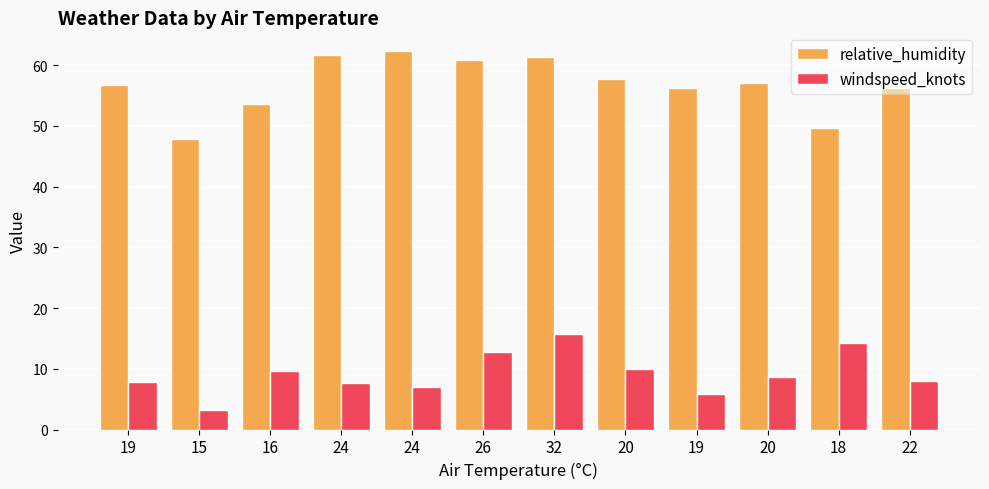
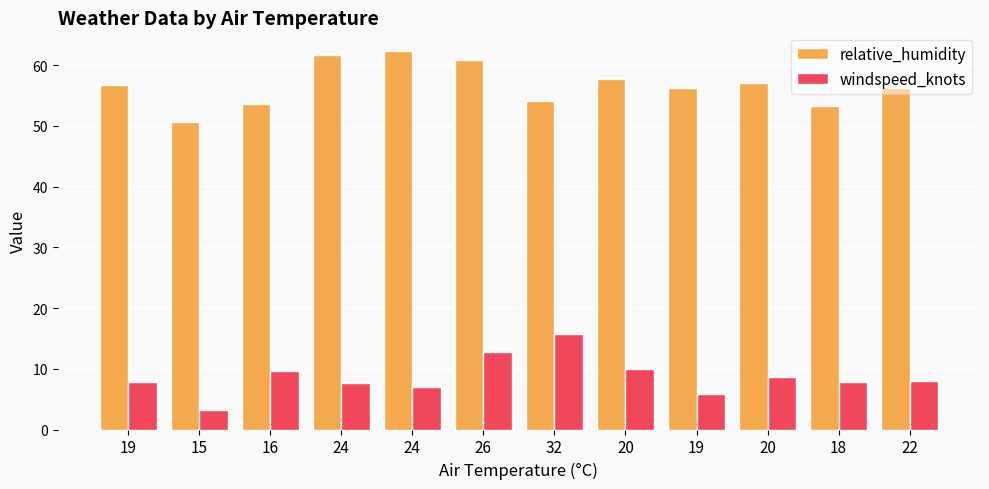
relative_humidity, 15: 48 -> 51
relative_humidity, 32: 61 -> 54
relative_humidity, 18: 50 -> 53
windspeed_knots, 18: 14 -> 8
